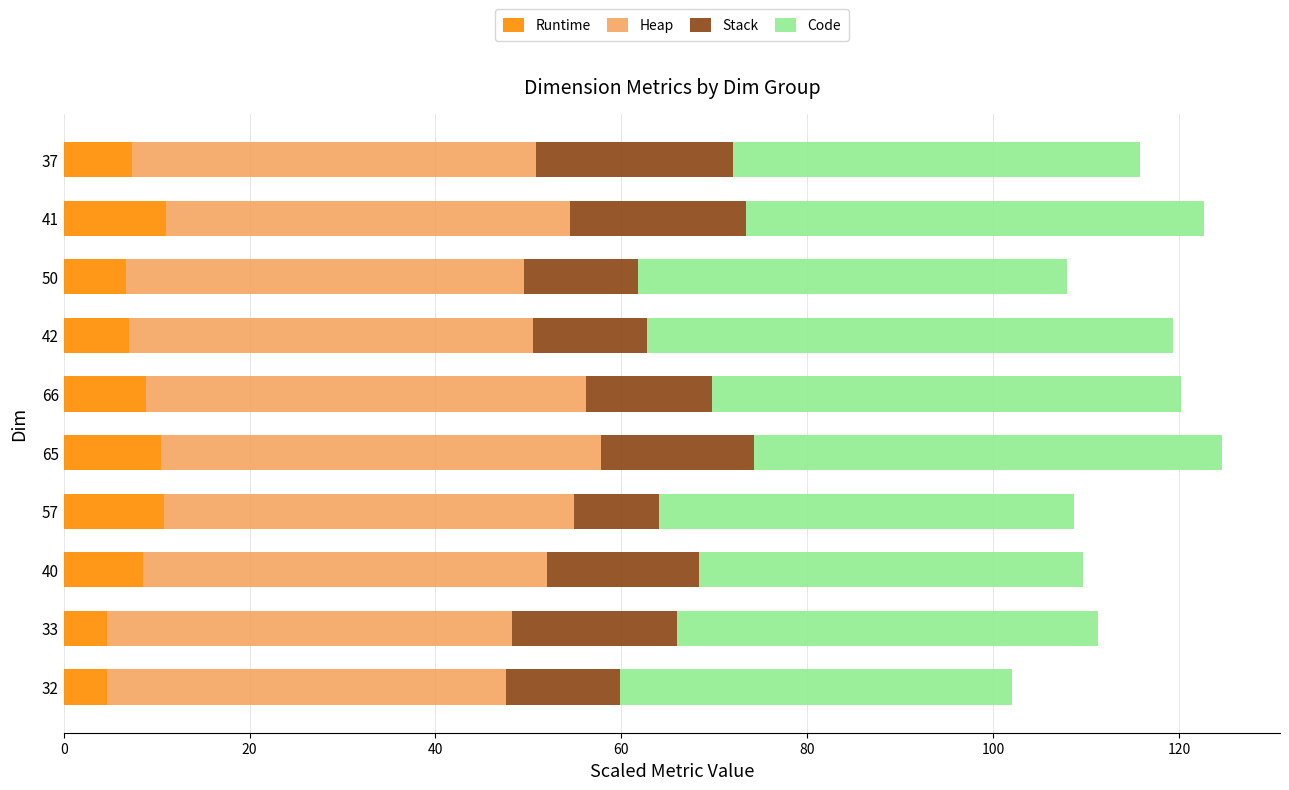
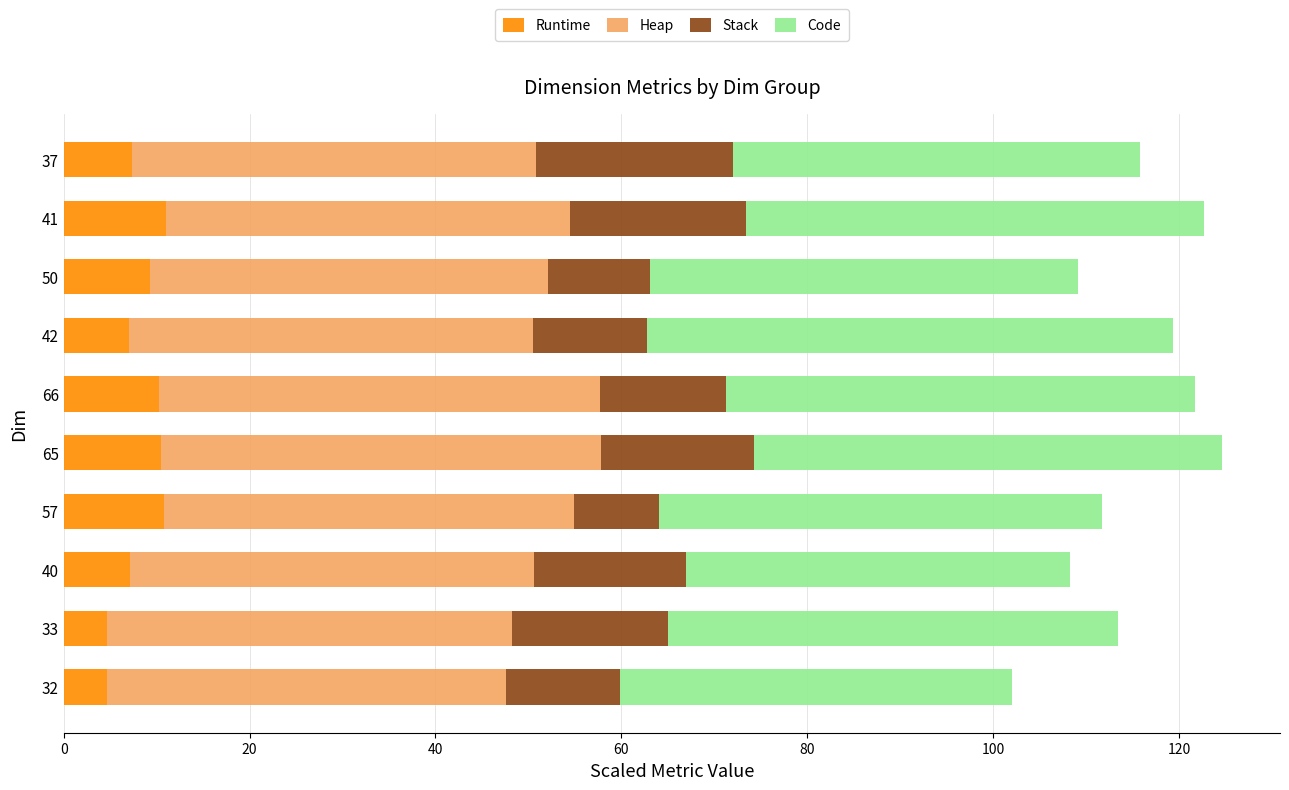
Runtime, 50: 7 -> 9
Stack, 50: 12 -> 11
Runtime, 66: 9 -> 10
Code, 57: 45 -> 48
Runtime, 40: 9 -> 7
Stack, 33: 18 -> 17
Code, 33: 45 -> 48
